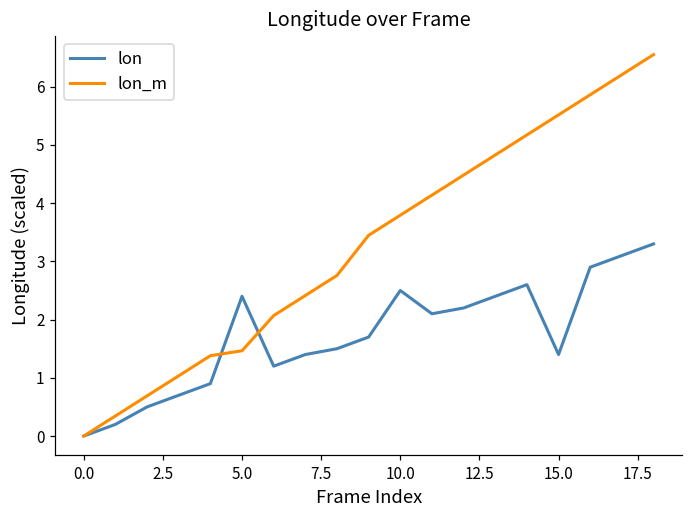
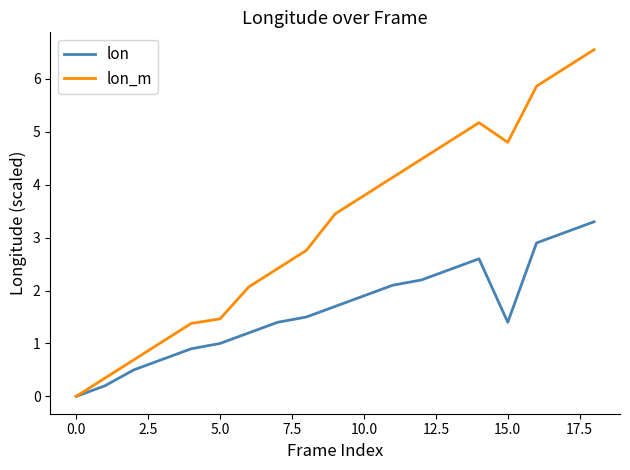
lon, 5.0: 2.4 -> 1.0
lon, 10.0: 2.5 -> 1.9
lon_m, 15.0: 5.5 -> 4.8
